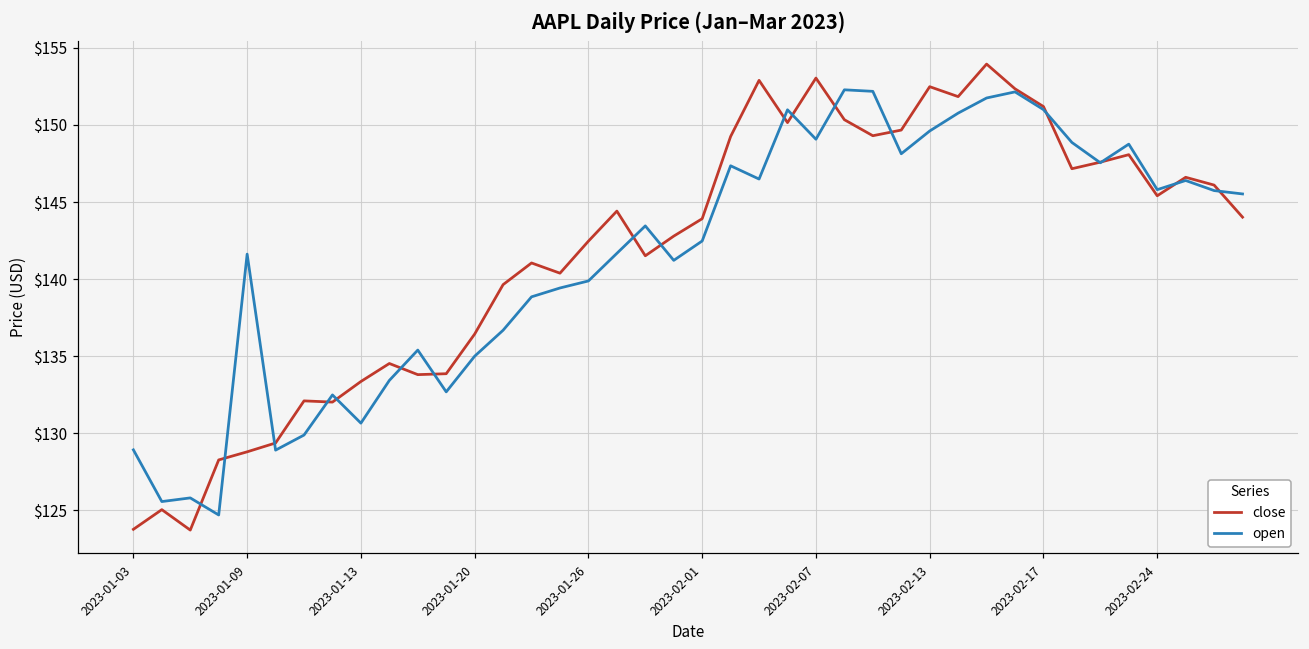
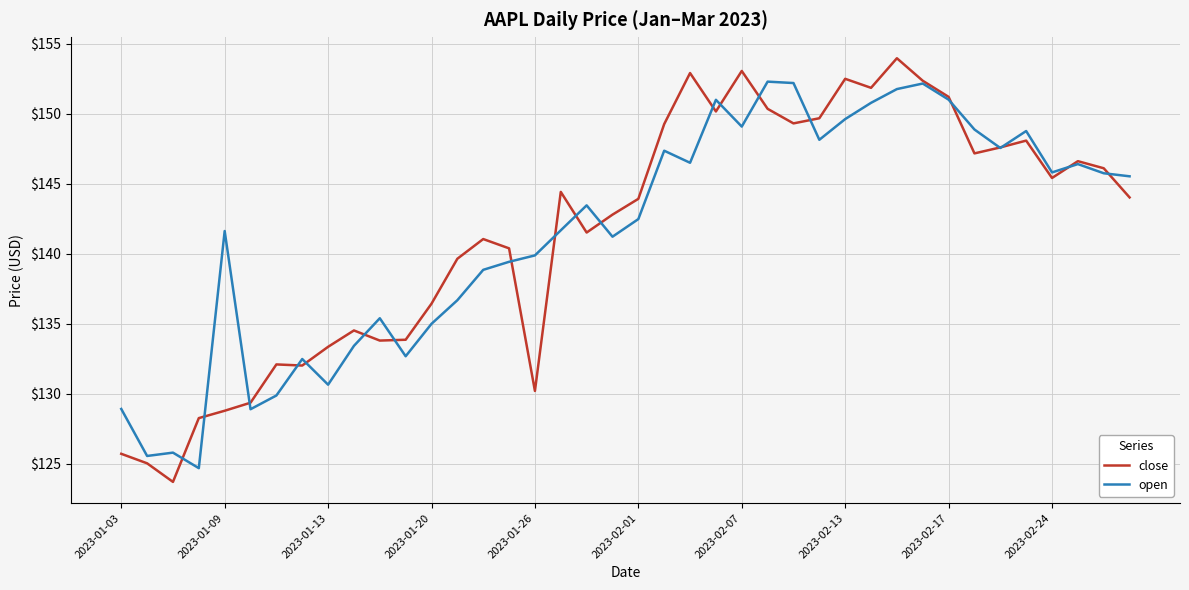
close, 2023-01-03: $123.8 -> $125.7
close, 2023-01-26: $142.5 -> $130.2
